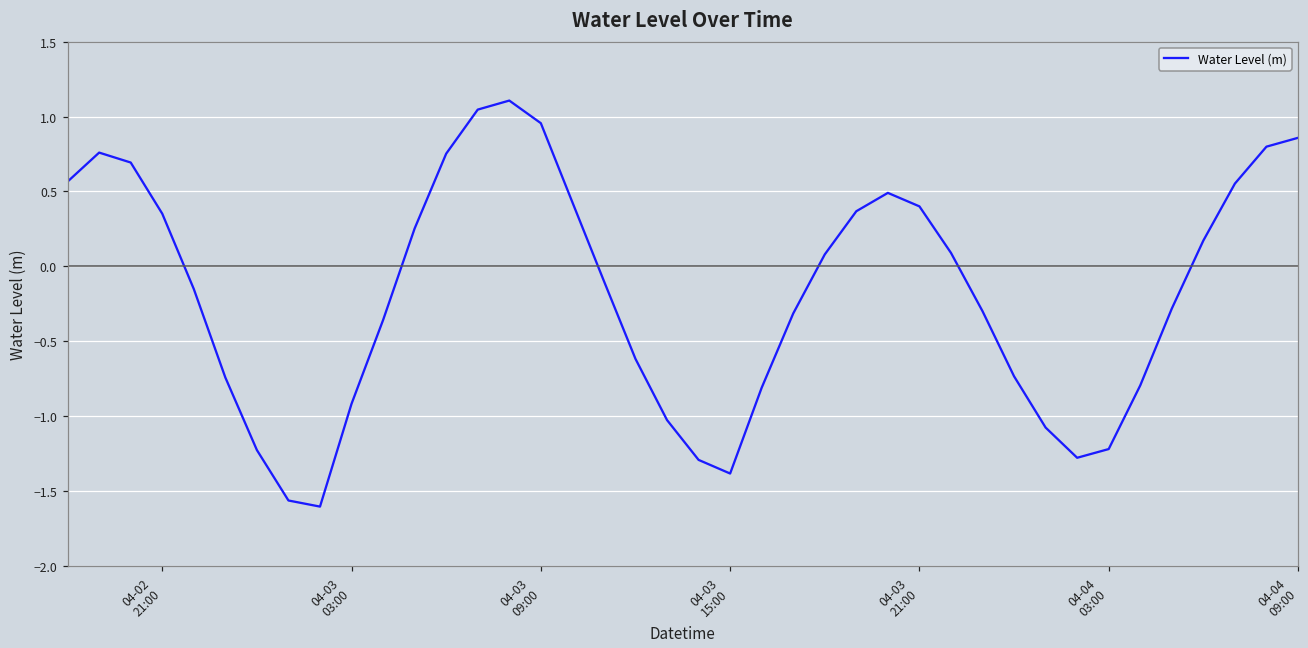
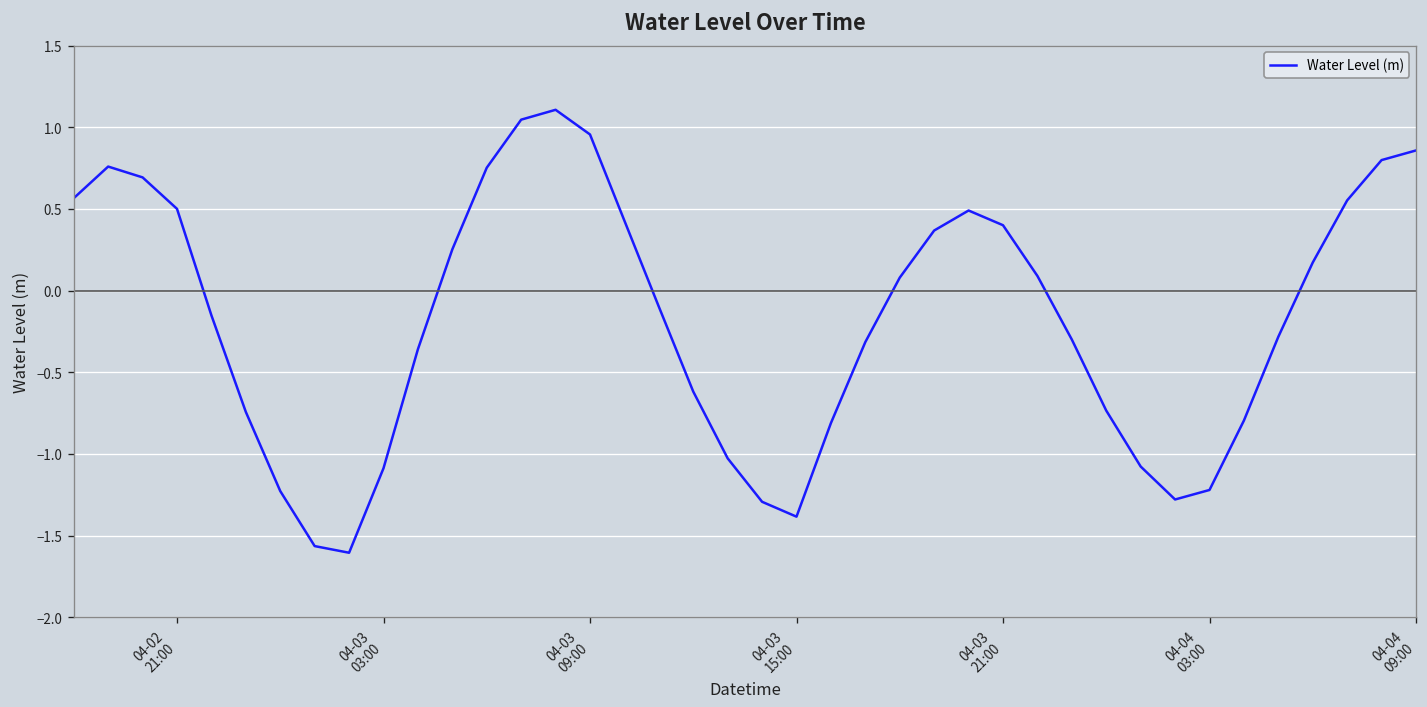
04-02 21:00: 0.35 -> 0.50
04-03 03:00: -0.92 -> -1.09
